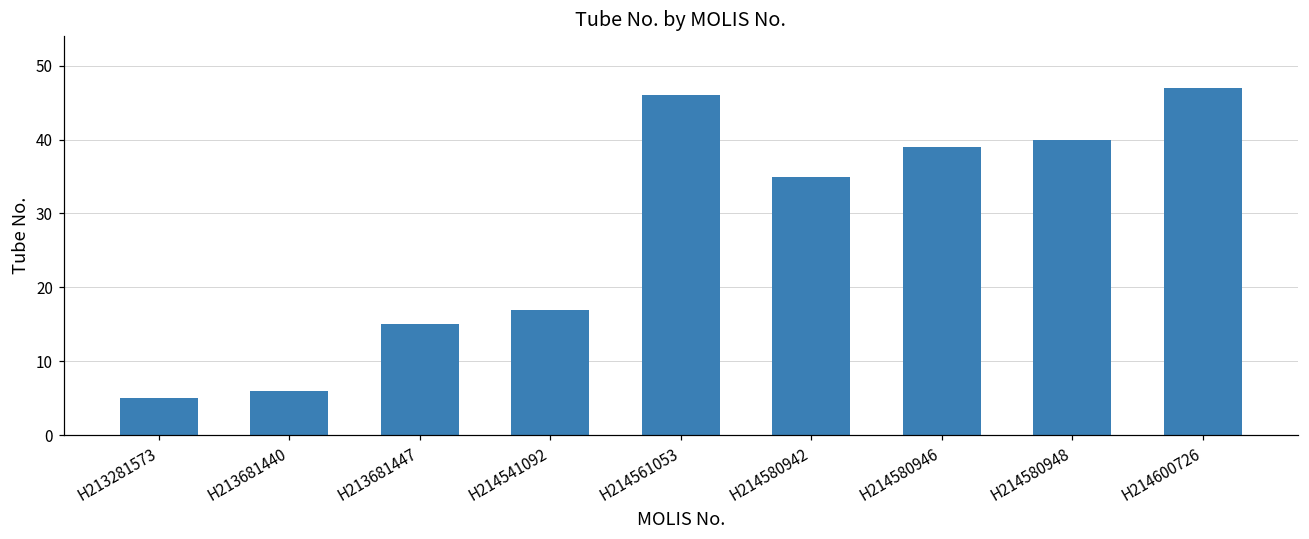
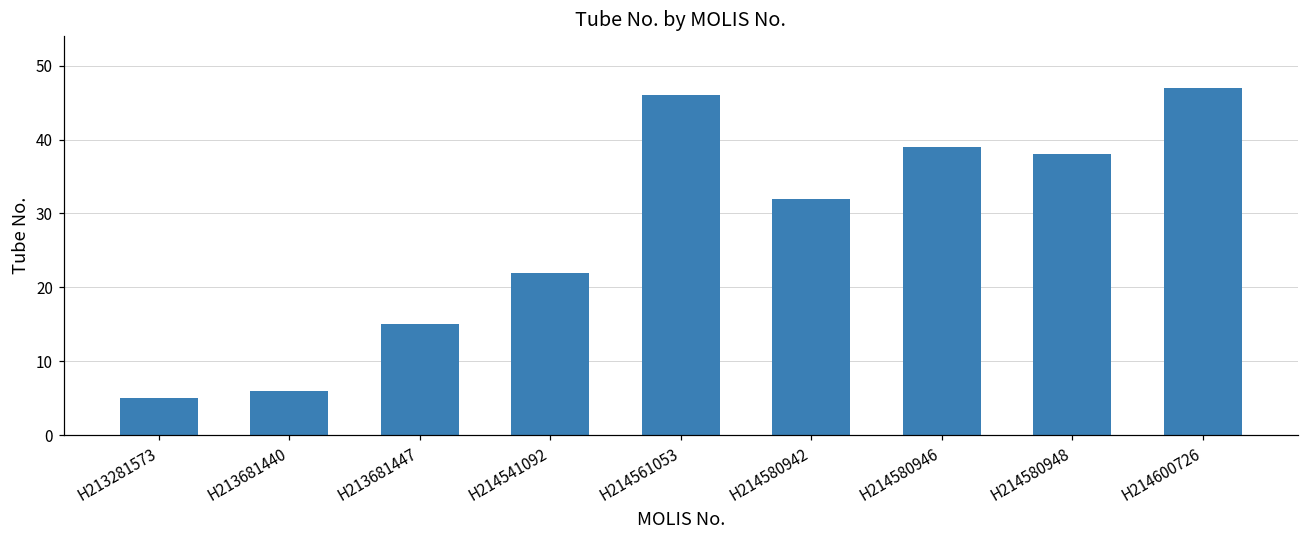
H214541092: 17 -> 22
H214580942: 35 -> 32
H214580948: 40 -> 38
